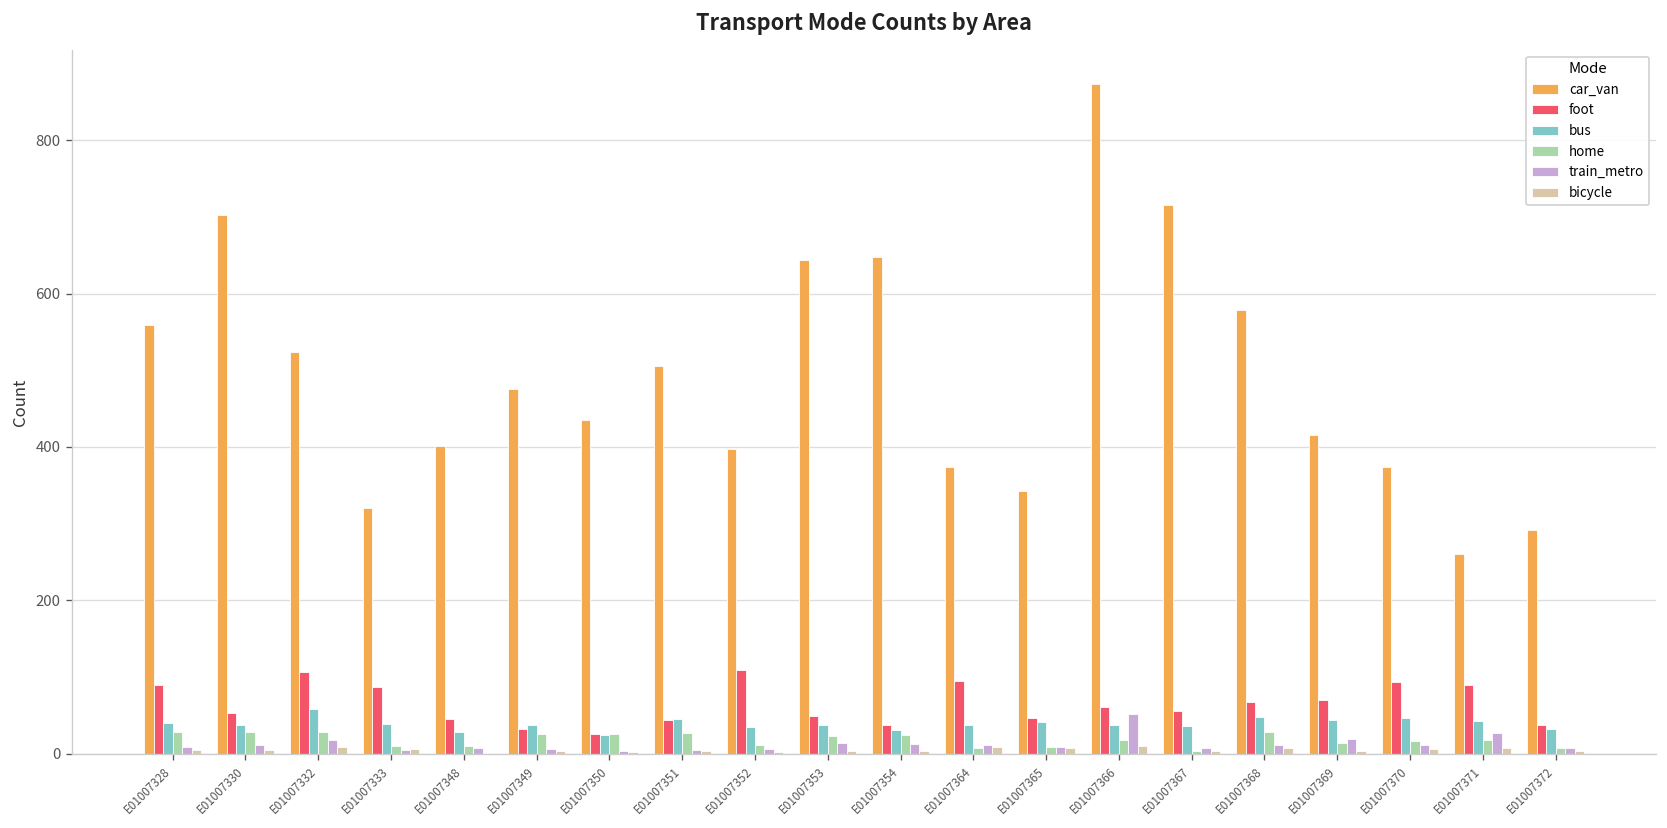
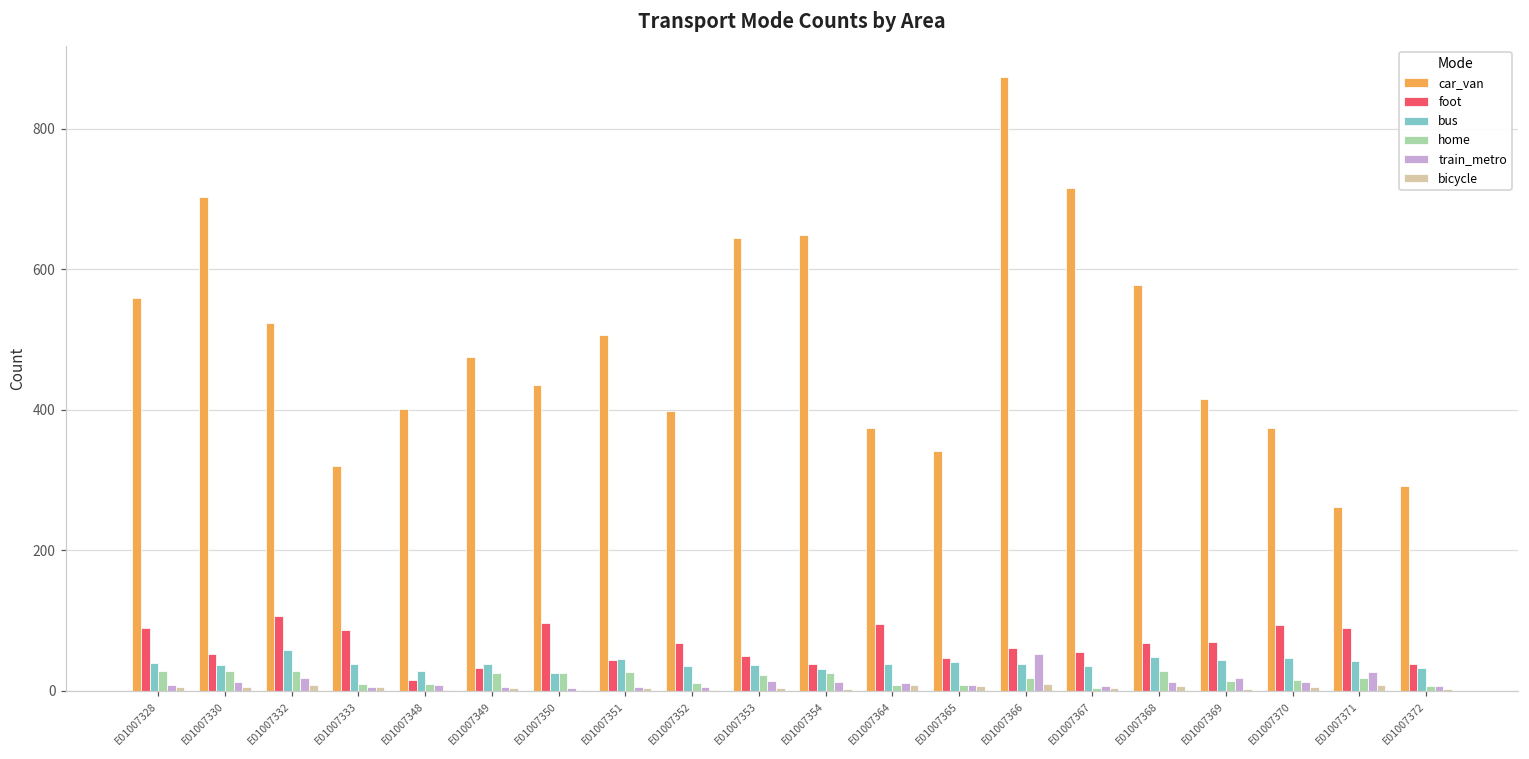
foot, E01007348: 50 -> 20
foot, E01007350: 30 -> 100
foot, E01007352: 110 -> 70
